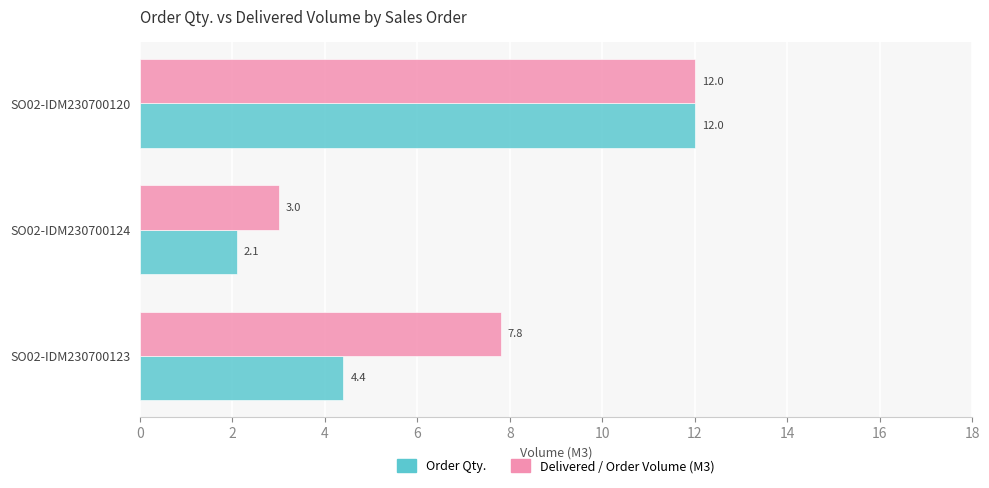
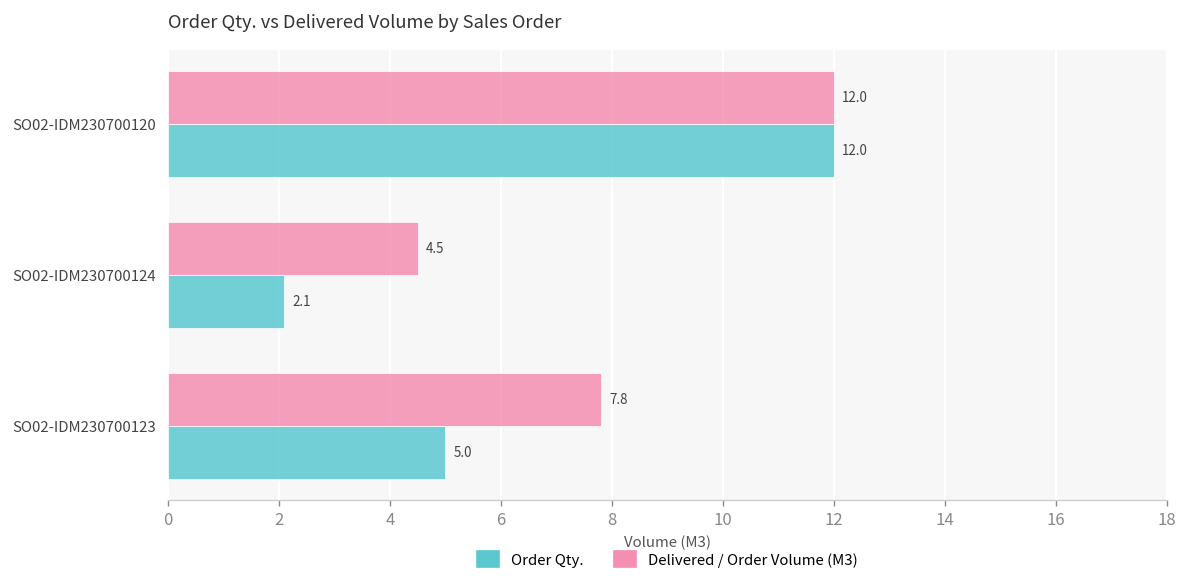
Delivered / Order Volume (M3), SO02-IDM230700124: 3.0 -> 4.5
Order Qty., SO02-IDM230700123: 4.4 -> 5.0
